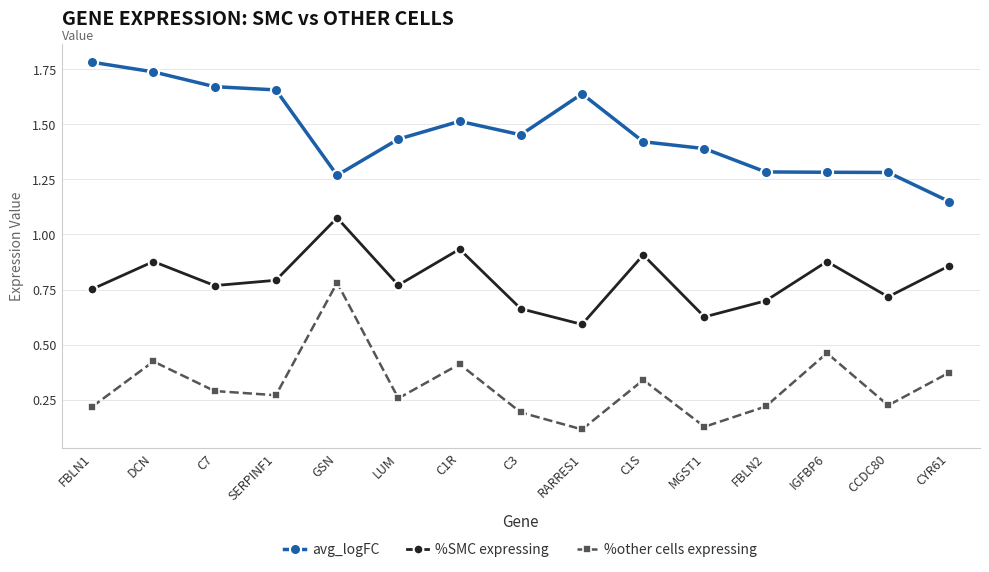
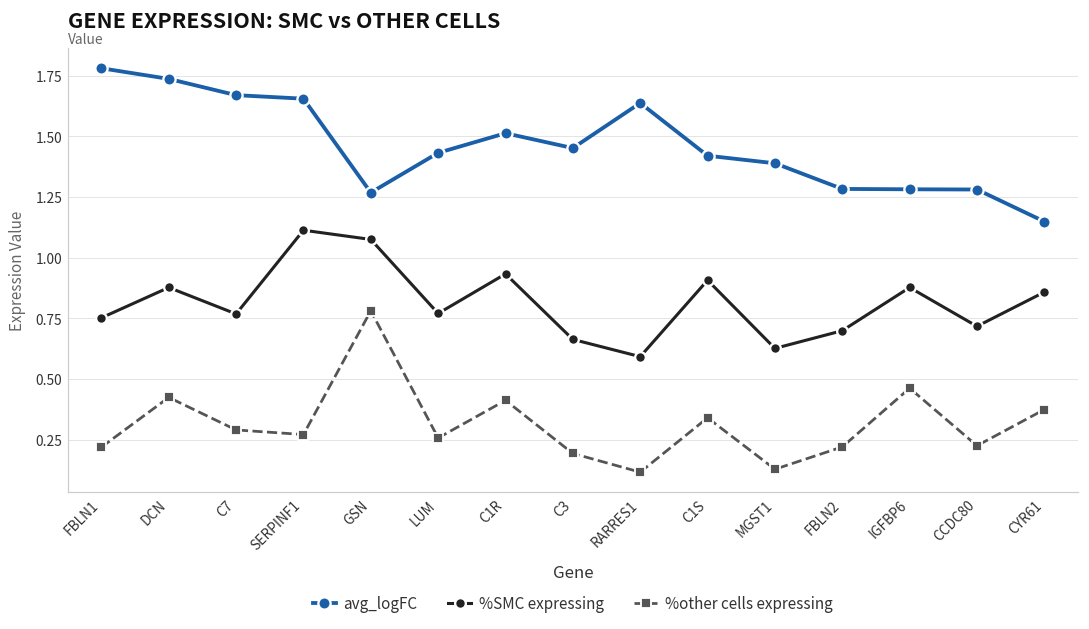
%SMC expressing, SERPINF1: 0.79 -> 1.11
